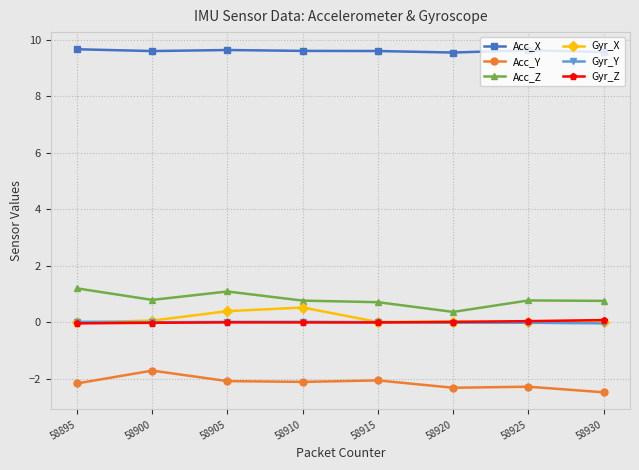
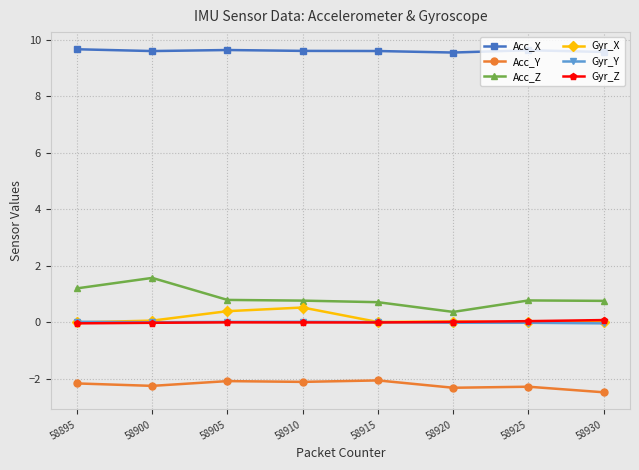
Acc_Y, 58900: -1.7 -> -2.3
Acc_Z, 58900: 0.8 -> 1.6
Acc_Z, 58905: 1.1 -> 0.8
